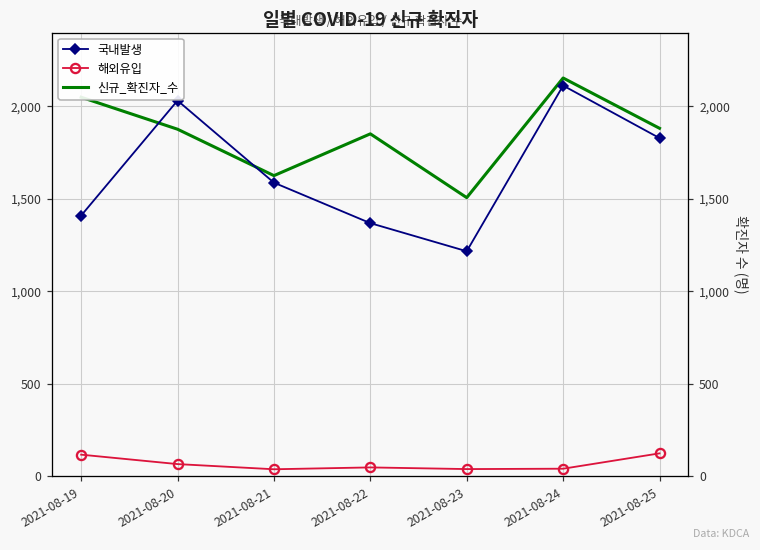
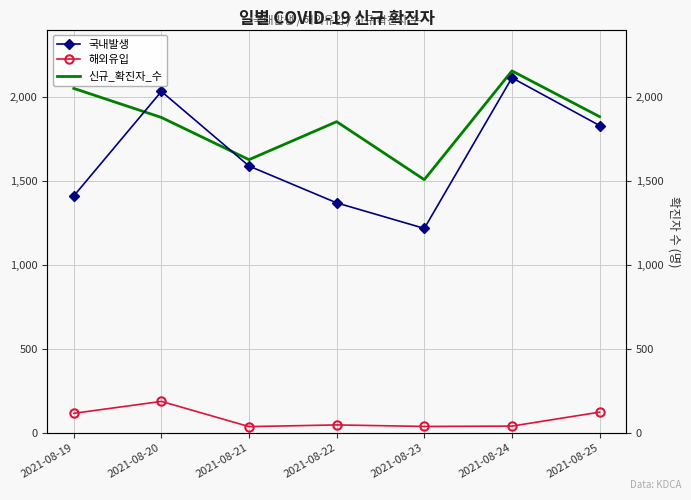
해외유입, 2021-08-20: 70 -> 190
